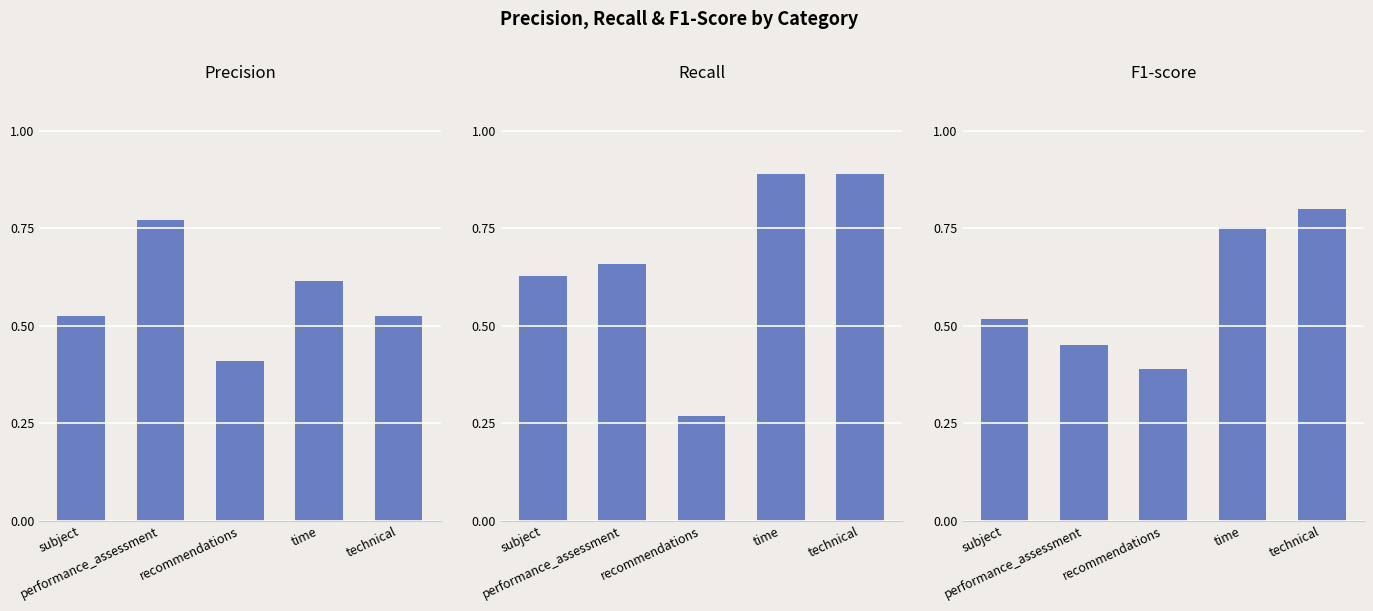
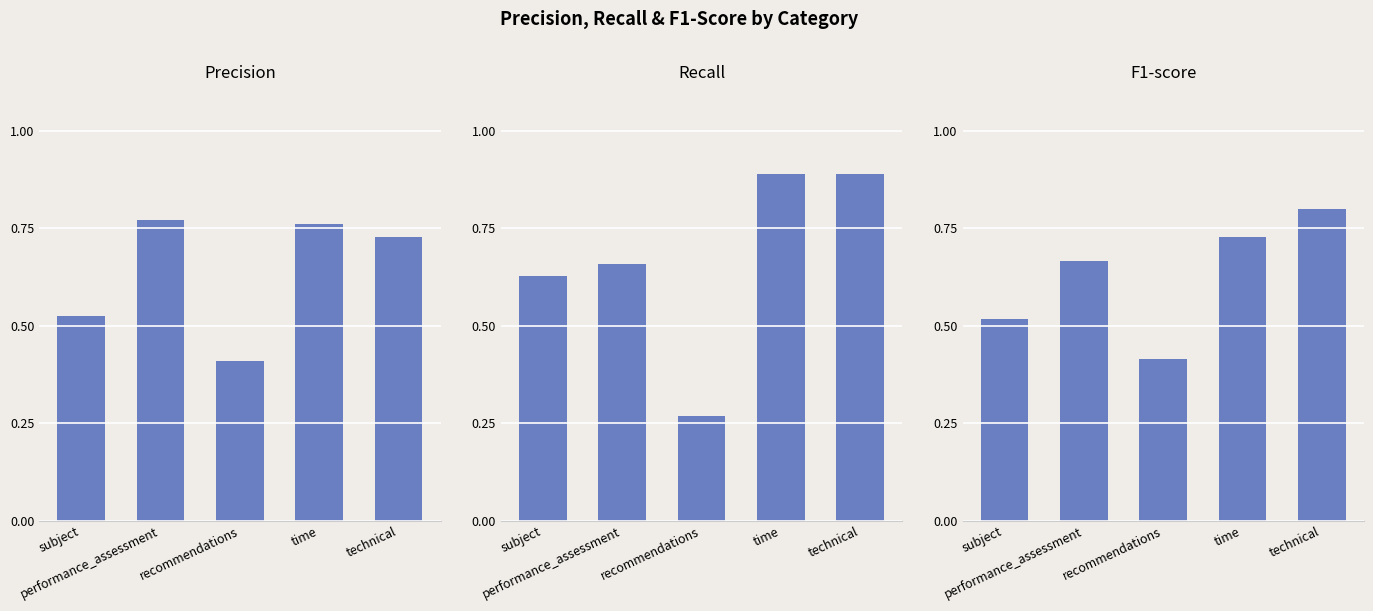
Precision, time: 0.62 -> 0.76
Precision, technical: 0.53 -> 0.73
F1-score, performance_assessment: 0.45 -> 0.67
F1-score, recommendations: 0.39 -> 0.41
F1-score, time: 0.75 -> 0.73
